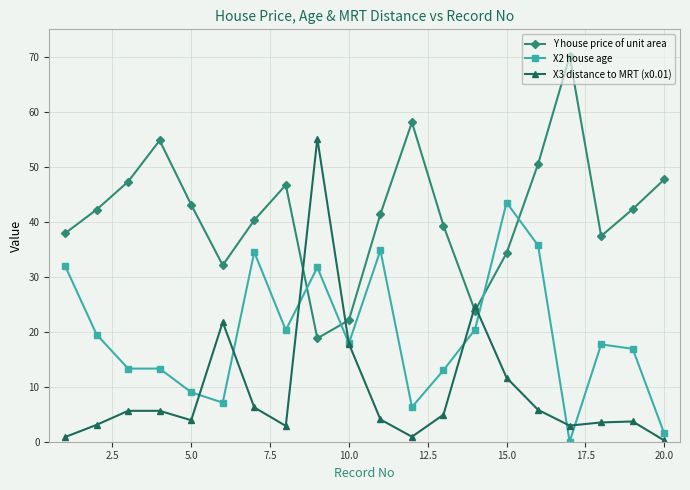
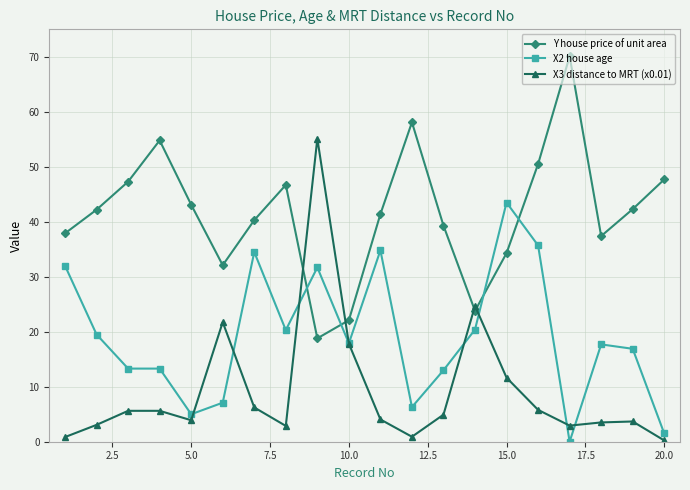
X2 house age, 5.0: 9 -> 5
